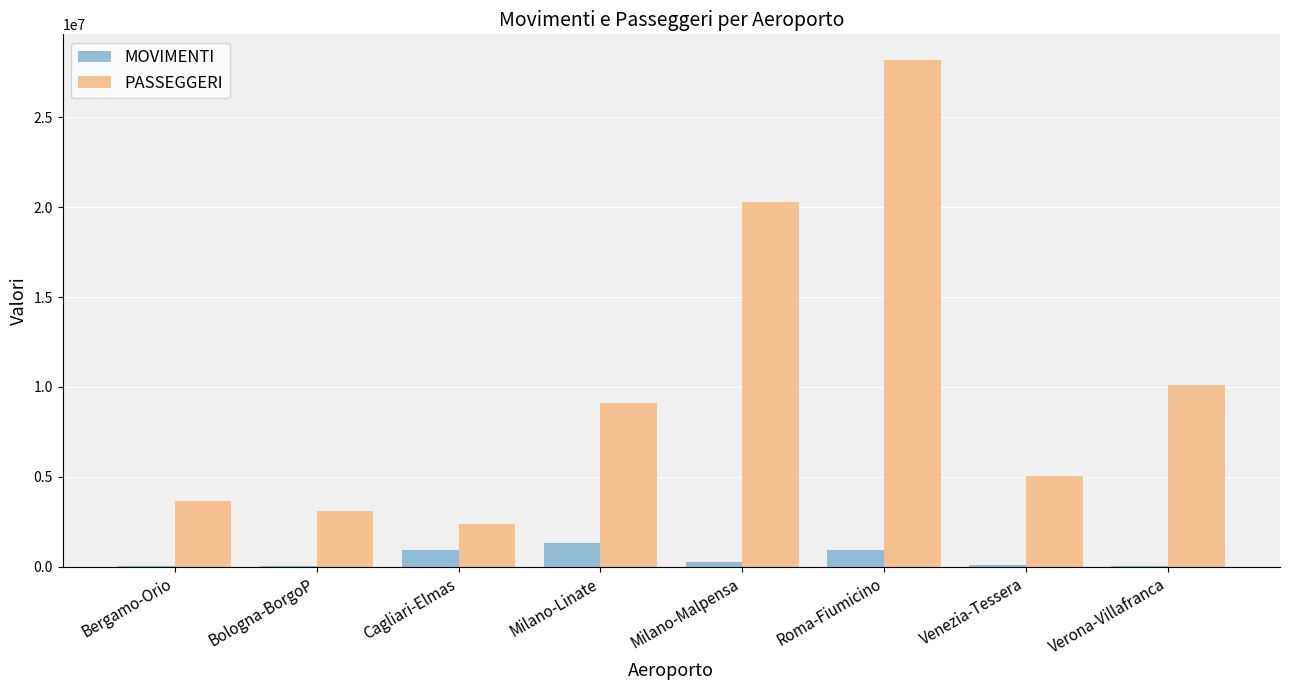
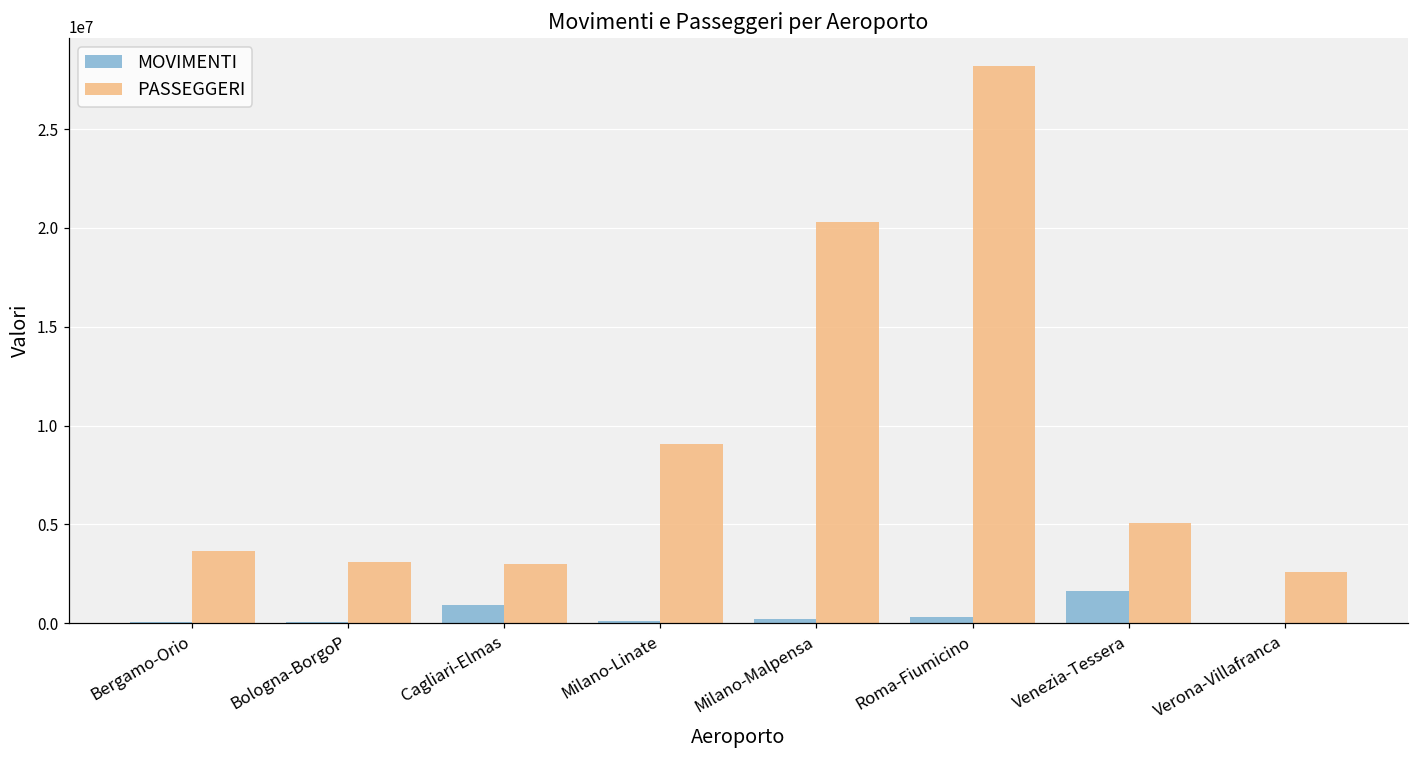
PASSEGGERI, Cagliari-Elmas: 2300000 -> 3000000
MOVIMENTI, Milano-Linate: 1300000 -> 100000
MOVIMENTI, Roma-Fiumicino: 900000 -> 300000
MOVIMENTI, Venezia-Tessera: 100000 -> 1600000
PASSEGGERI, Verona-Villafranca: 10100000 -> 2600000
